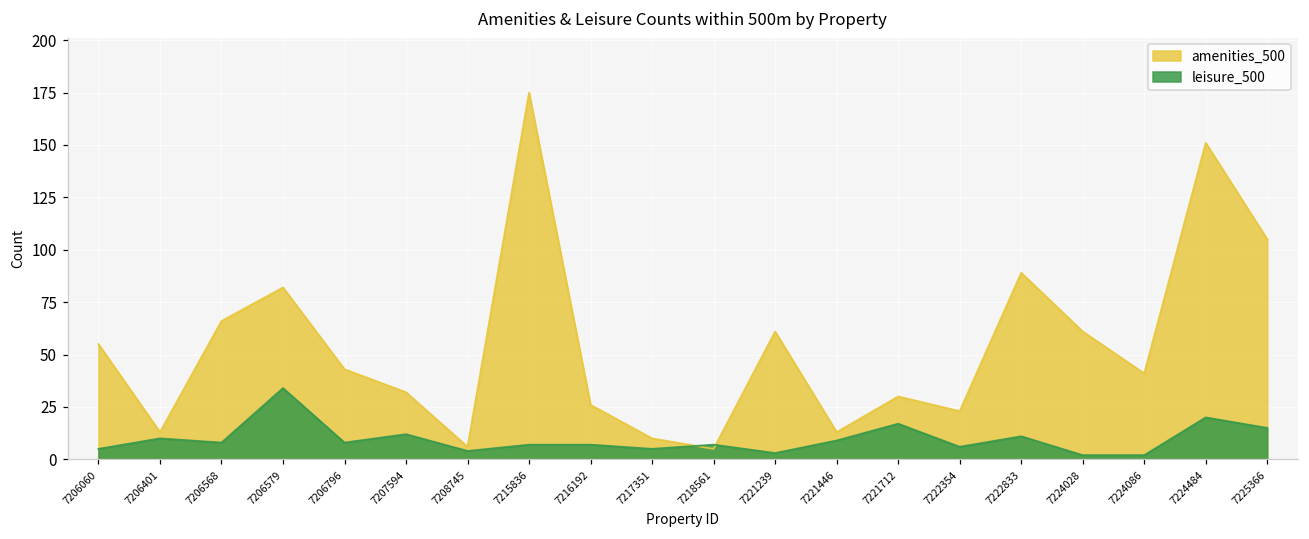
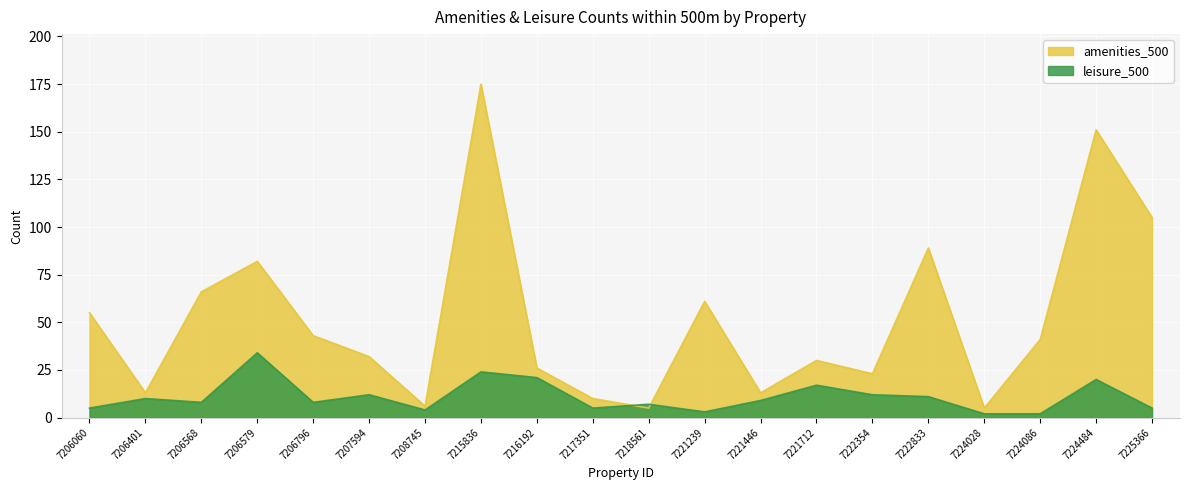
leisure_500, 7215836: 7 -> 24
leisure_500, 7216192: 7 -> 21
leisure_500, 7222354: 6 -> 12
amenities_500, 7224028: 61 -> 5
leisure_500, 7225366: 15 -> 5
